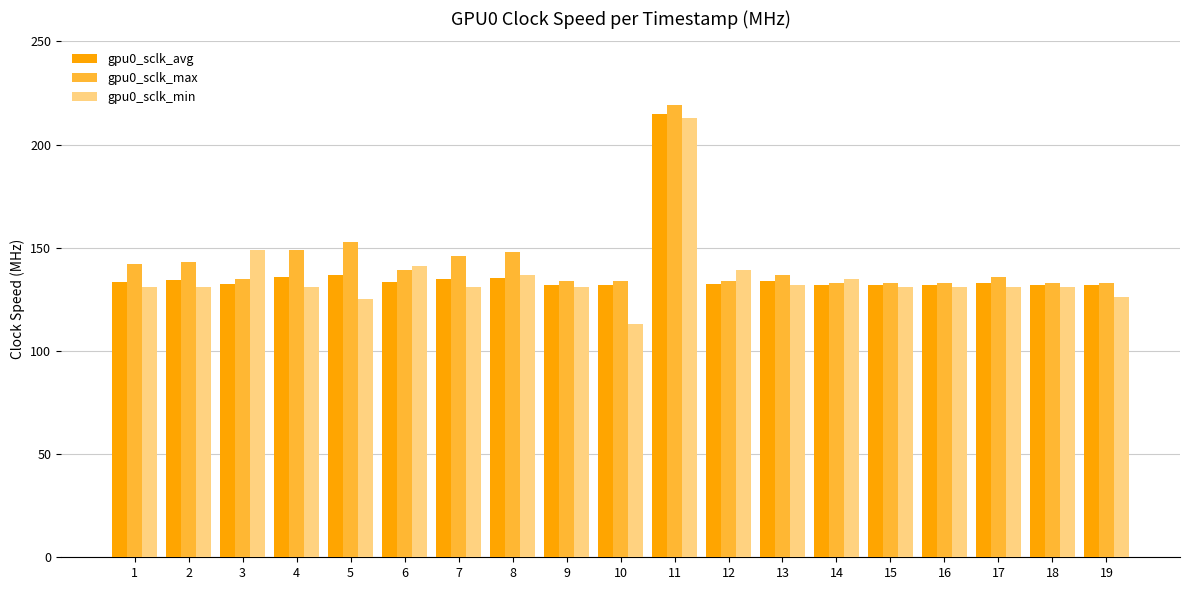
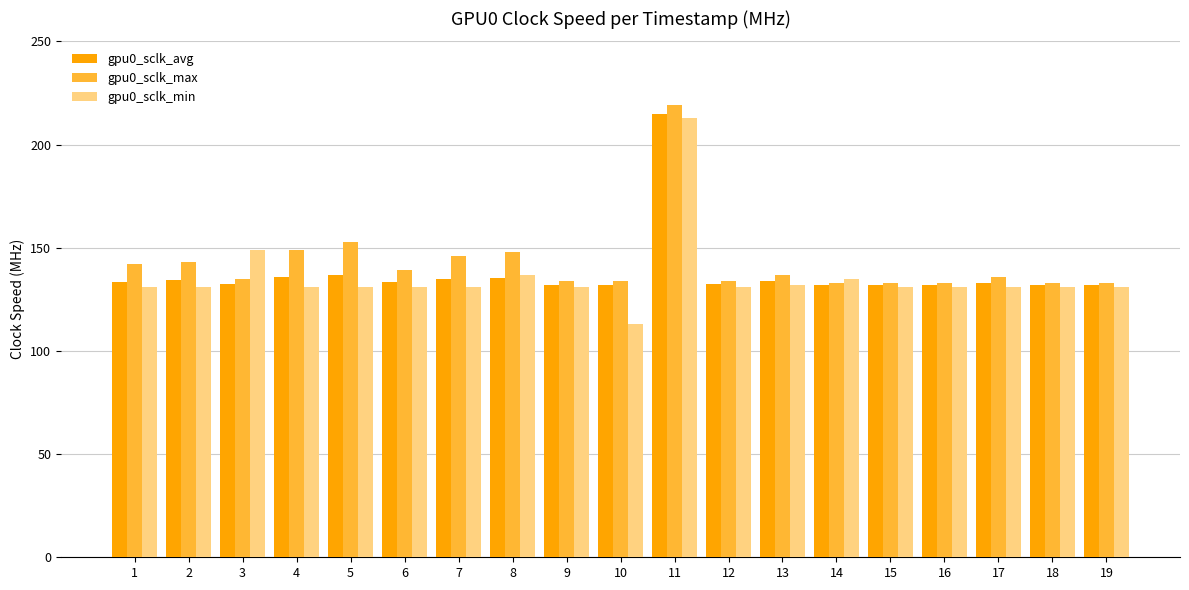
gpu0_sclk_min, 5: 125 -> 131
gpu0_sclk_min, 6: 141 -> 131
gpu0_sclk_min, 12: 139 -> 131
gpu0_sclk_min, 19: 126 -> 131
